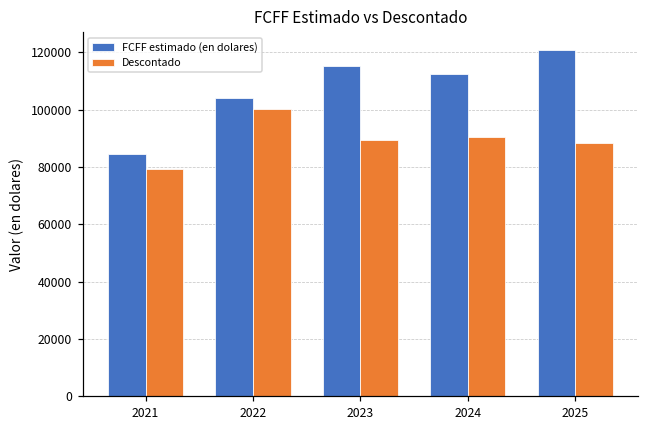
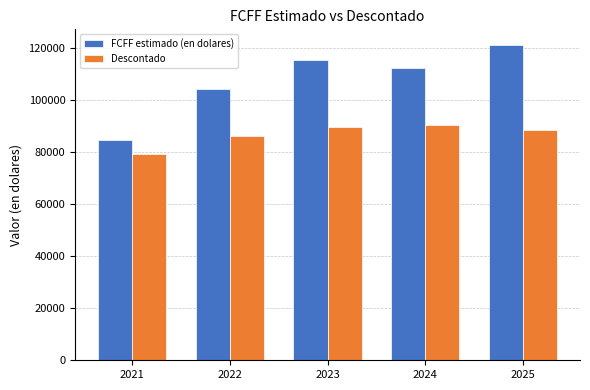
Descontado, 2022: 100000 -> 86000
